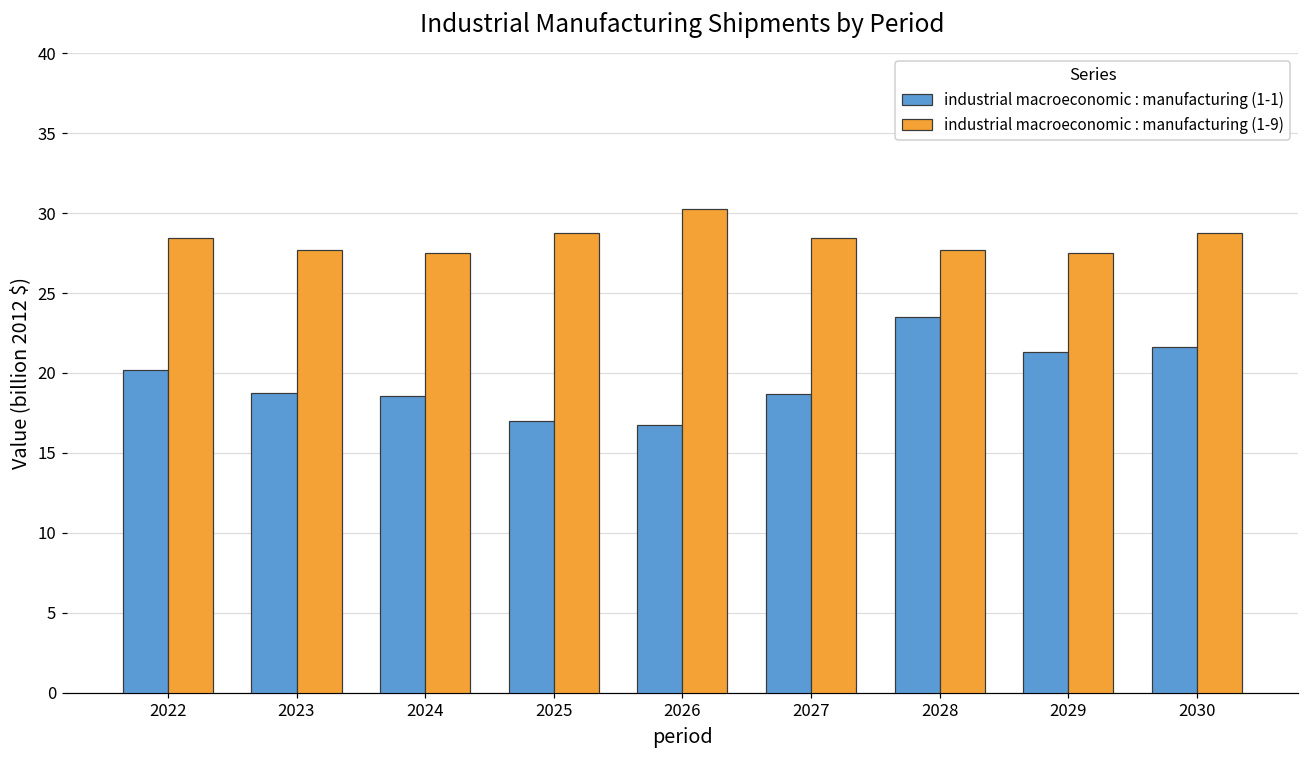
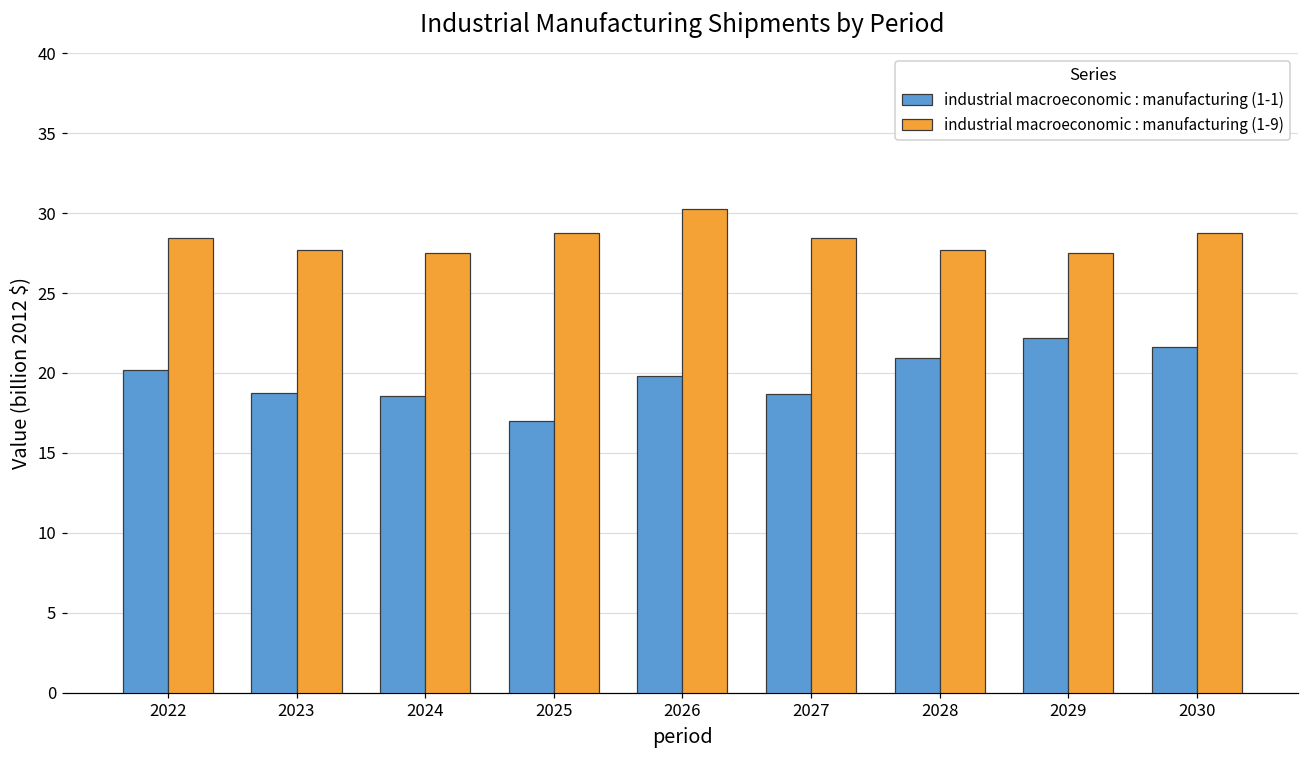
industrial macroeconomic : manufacturing (1-1), 2026: 16.7 -> 19.8
industrial macroeconomic : manufacturing (1-1), 2028: 23.5 -> 21.0
industrial macroeconomic : manufacturing (1-1), 2029: 21.3 -> 22.2
